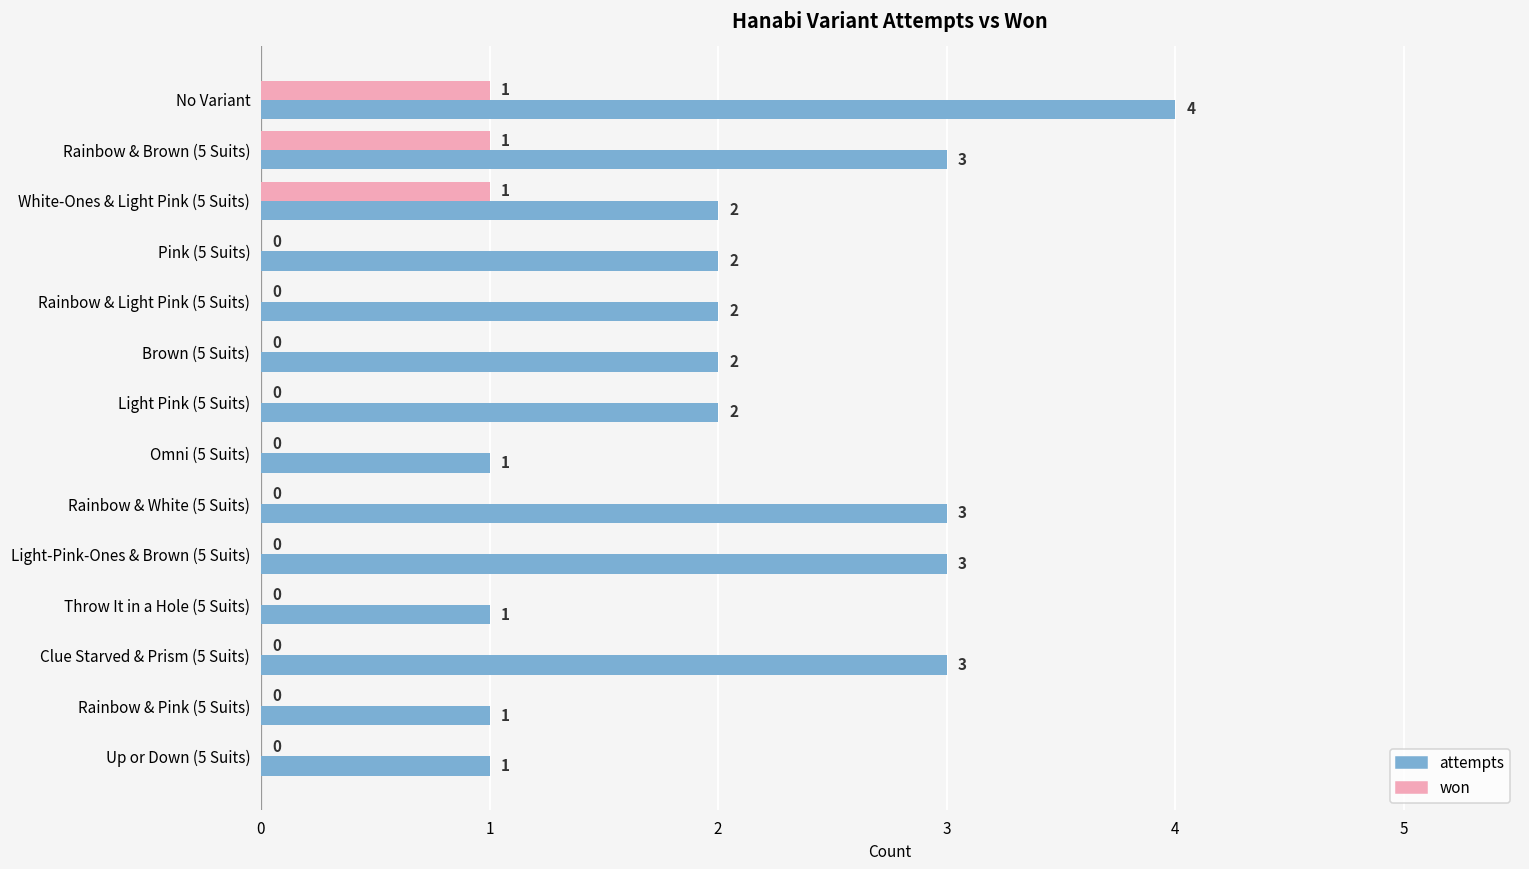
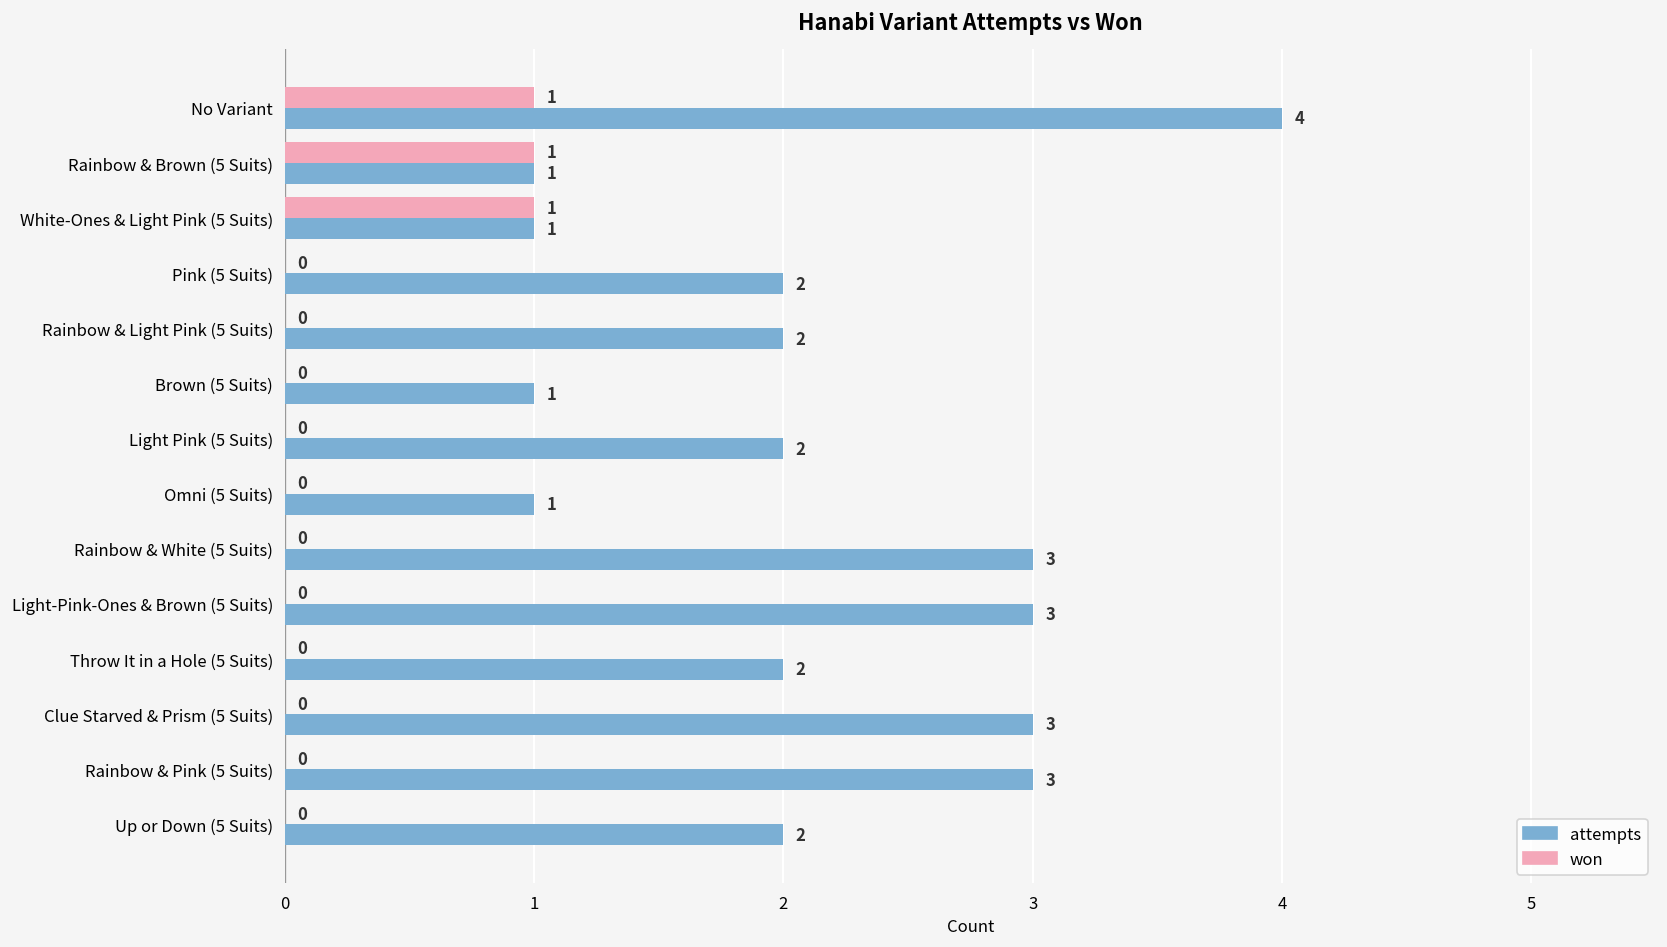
attempts, Rainbow & Brown (5 Suits): 3 -> 1
attempts, White-Ones & Light Pink (5 Suits): 2 -> 1
attempts, Brown (5 Suits): 2 -> 1
attempts, Throw It in a Hole (5 Suits): 1 -> 2
attempts, Rainbow & Pink (5 Suits): 1 -> 3
attempts, Up or Down (5 Suits): 1 -> 2
